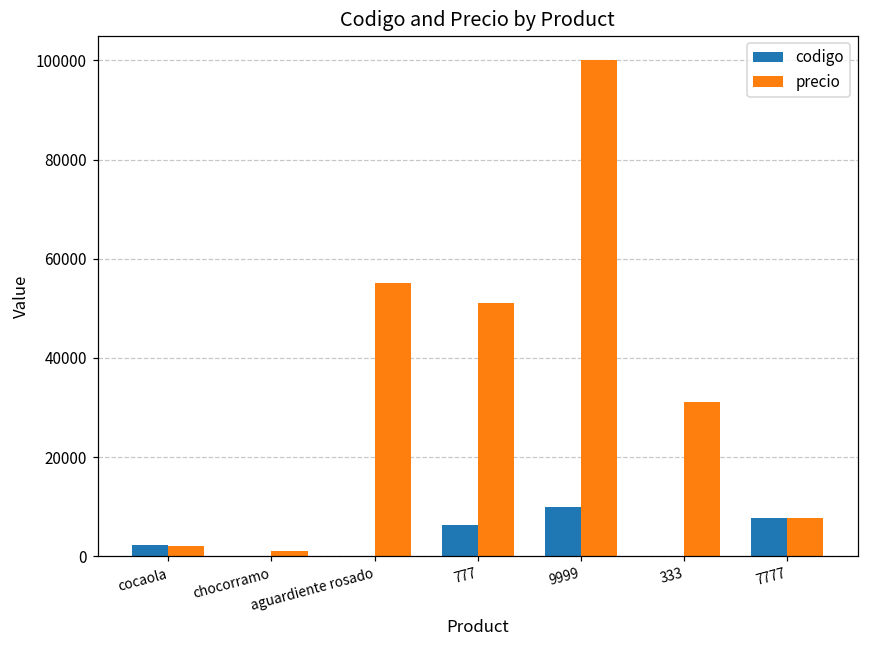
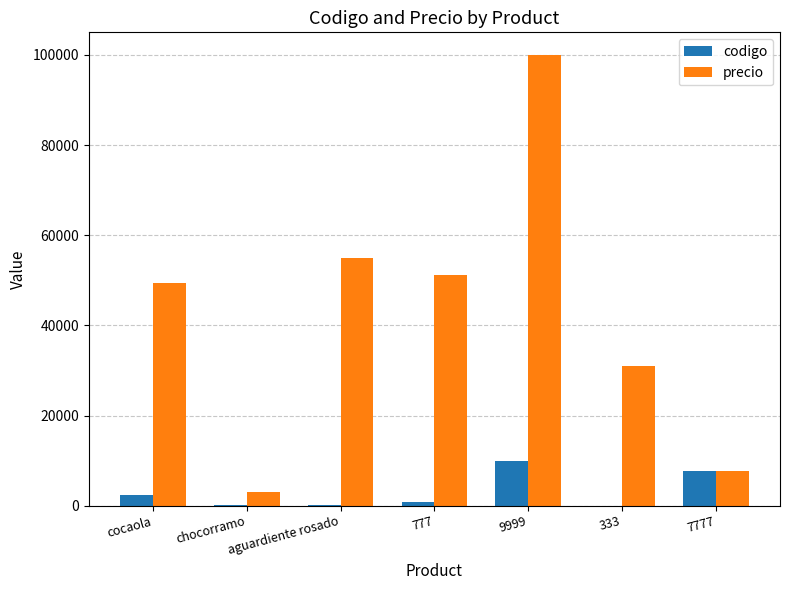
precio, cocaola: 2000 -> 49000
precio, chocorramo: 1000 -> 3000
codigo, 777: 6000 -> 1000
